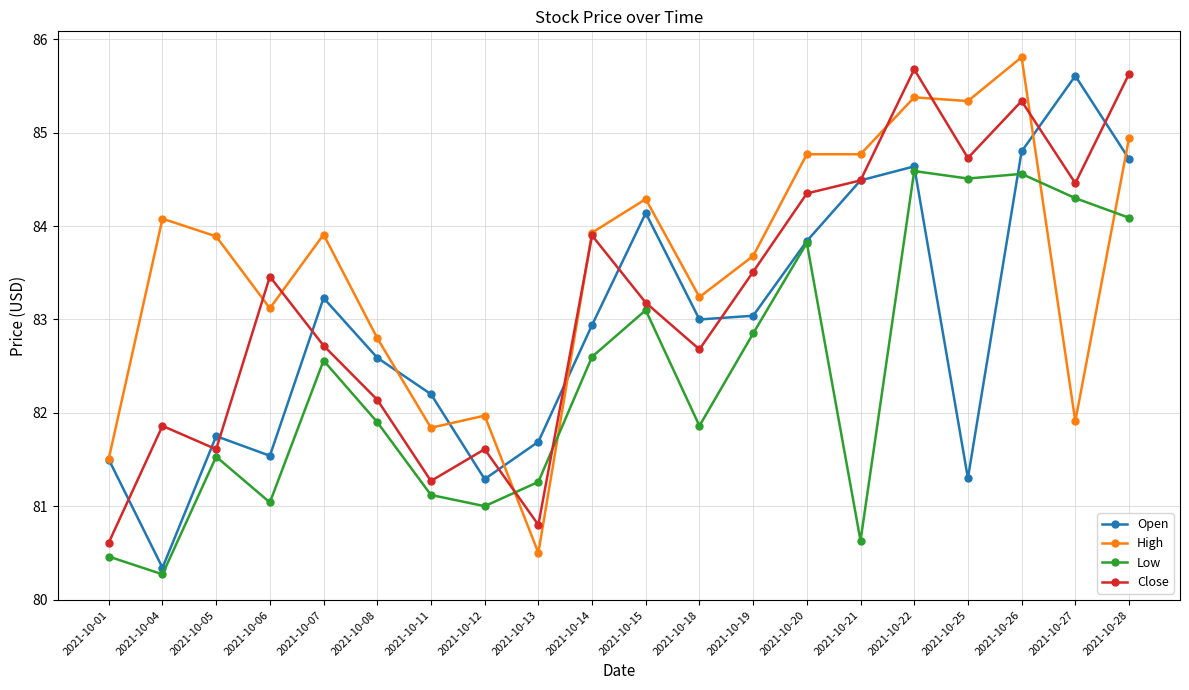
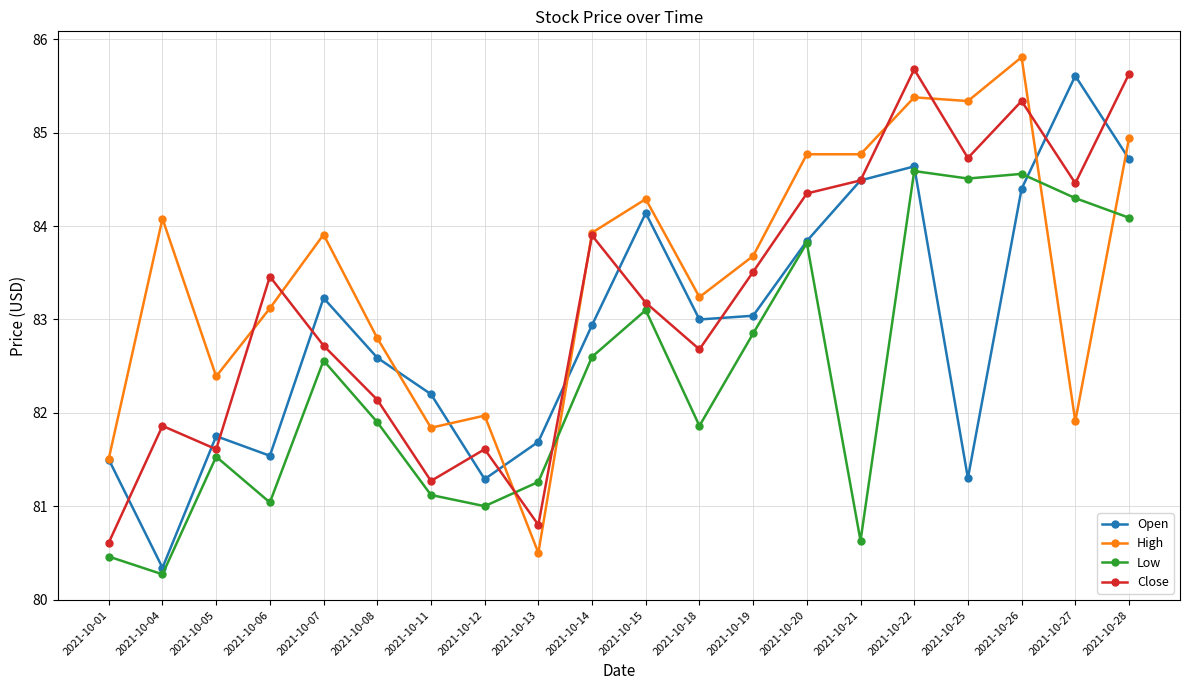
High, 2021-10-05: 83.9 -> 82.4
Open, 2021-10-26: 84.8 -> 84.4
